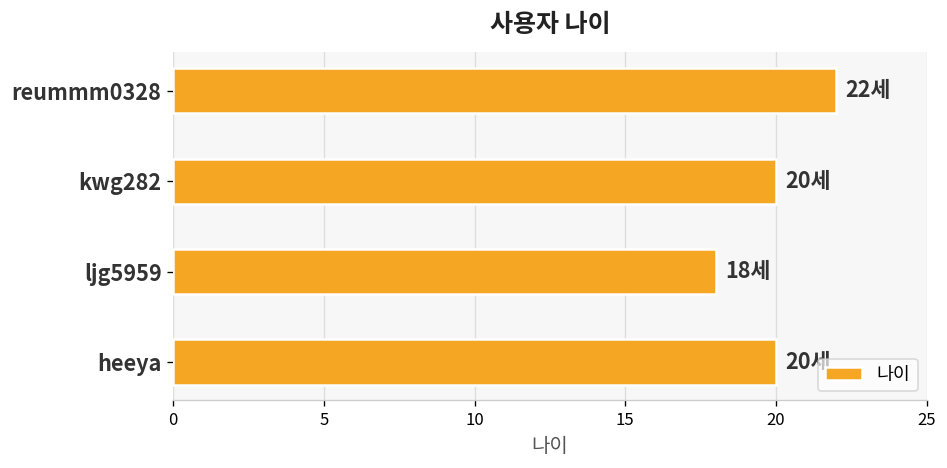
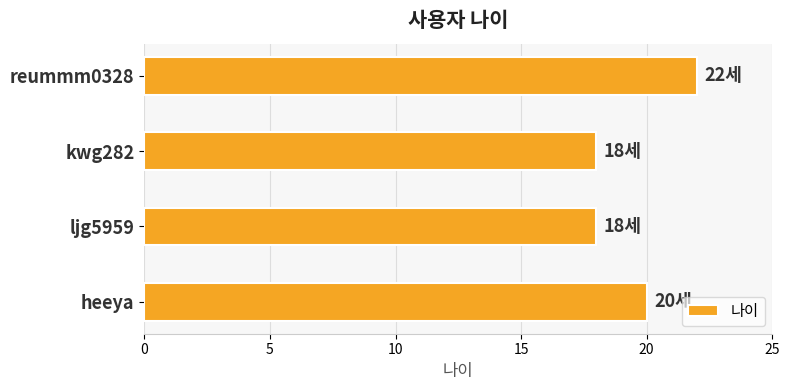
kwg282: 20세 -> 18세
